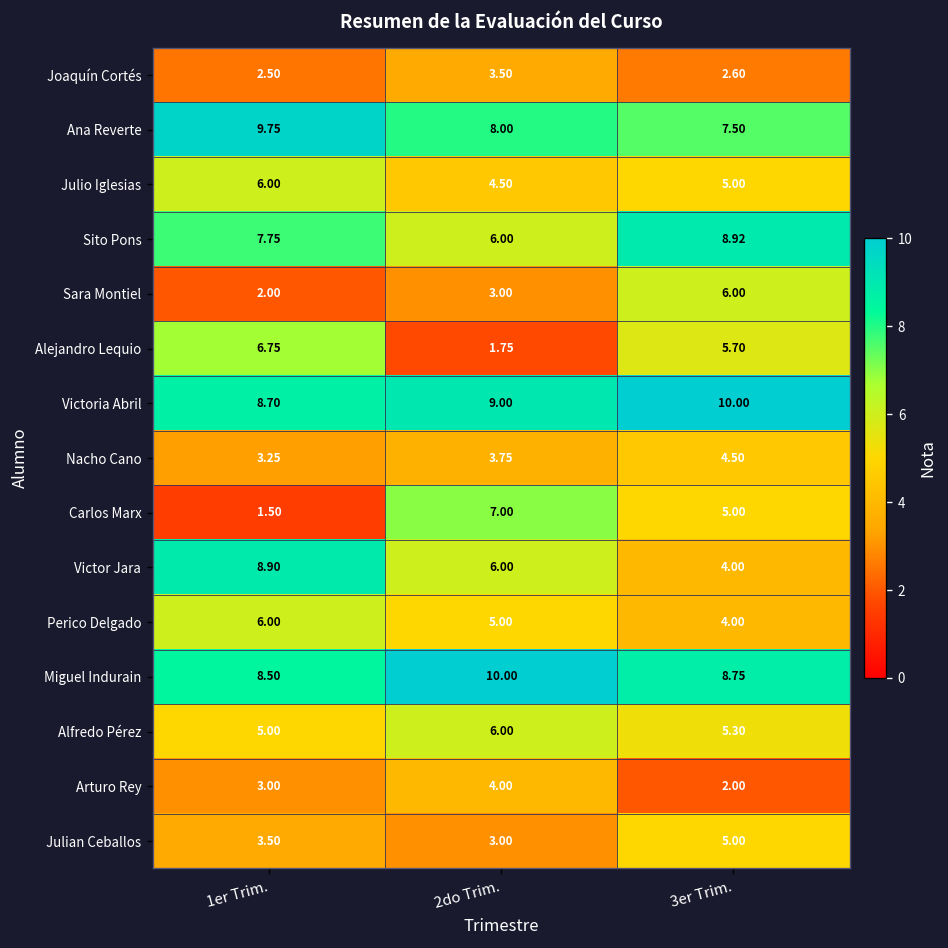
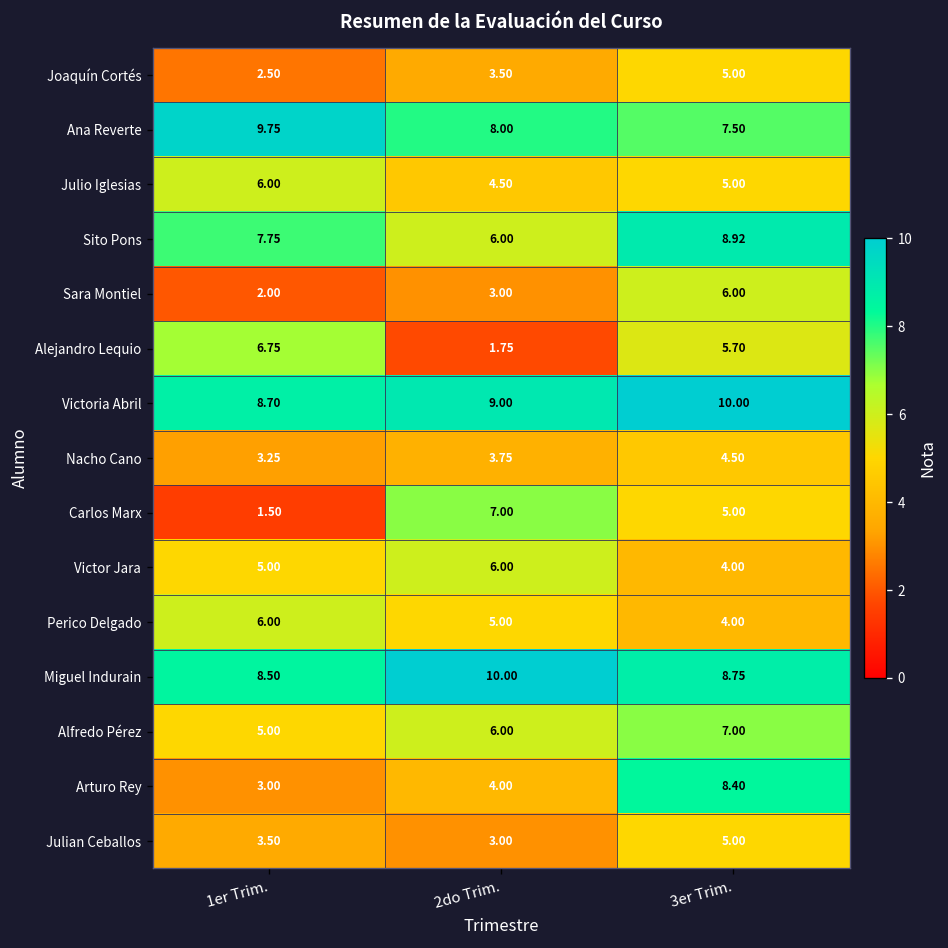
Joaquín Cortés, 3er Trim.: 2.60 -> 5.00
Victor Jara, 1er Trim.: 8.90 -> 5.00
Alfredo Pérez, 3er Trim.: 5.30 -> 7.00
Arturo Rey, 3er Trim.: 2.00 -> 8.40
